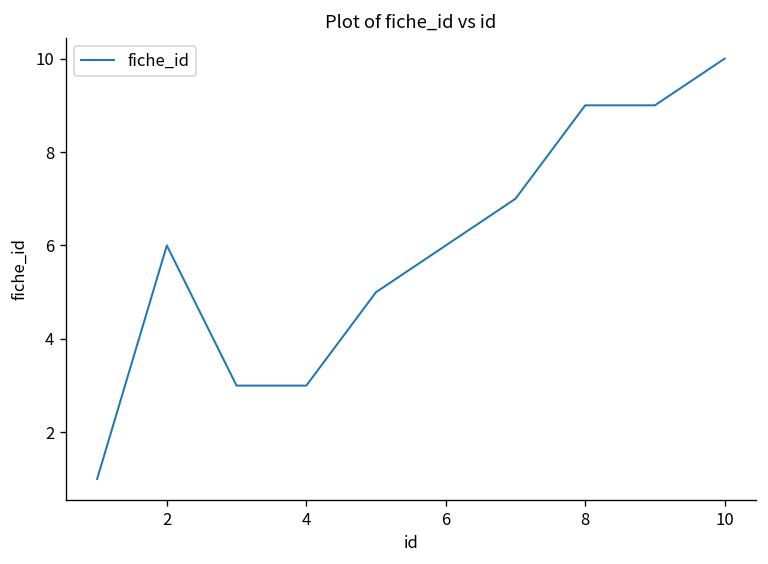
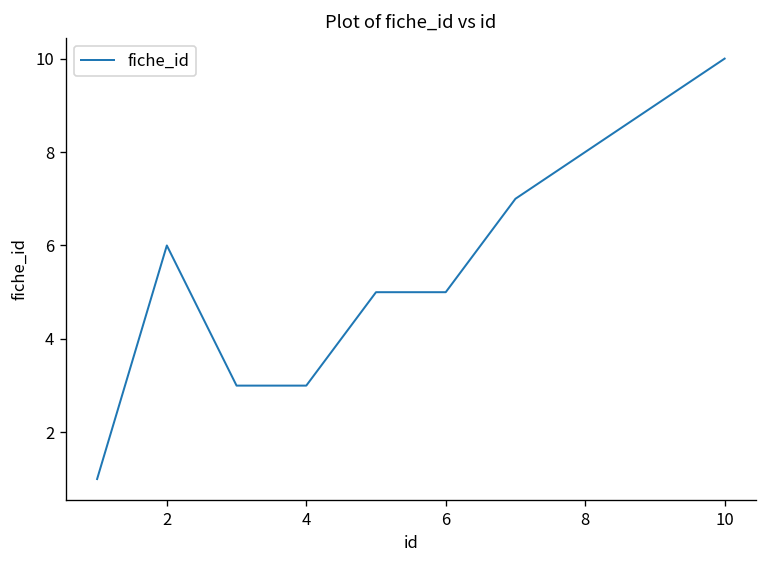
6: 6 -> 5
8: 9 -> 8
